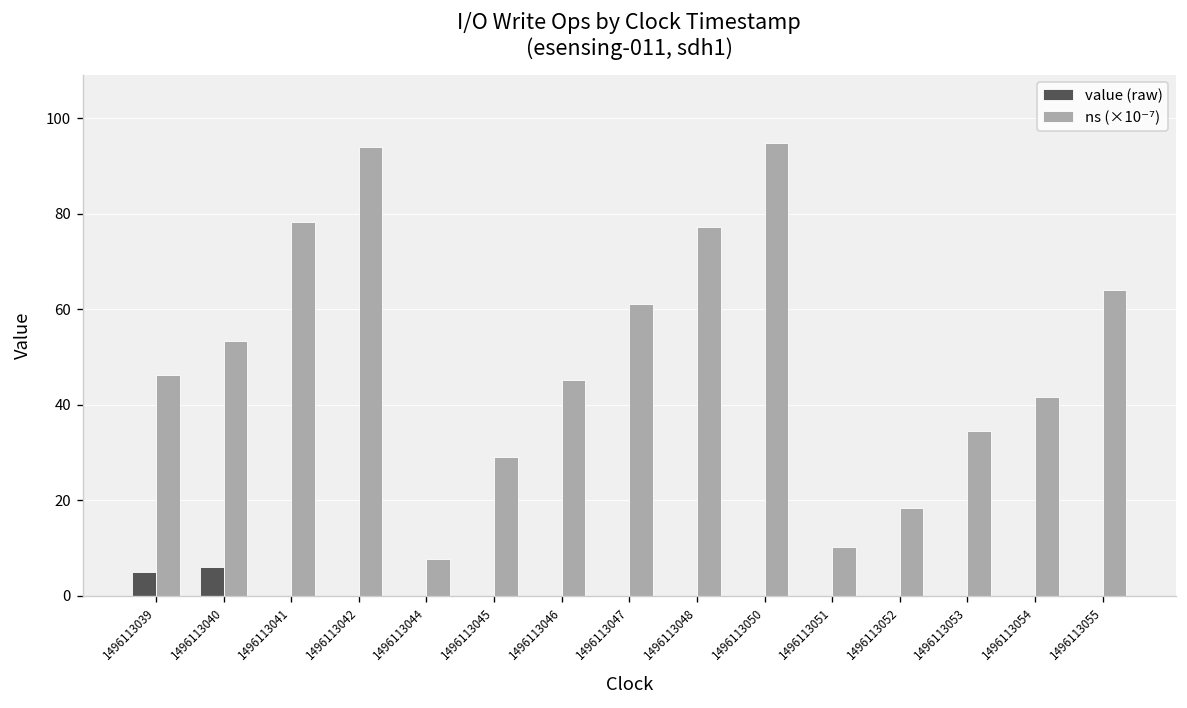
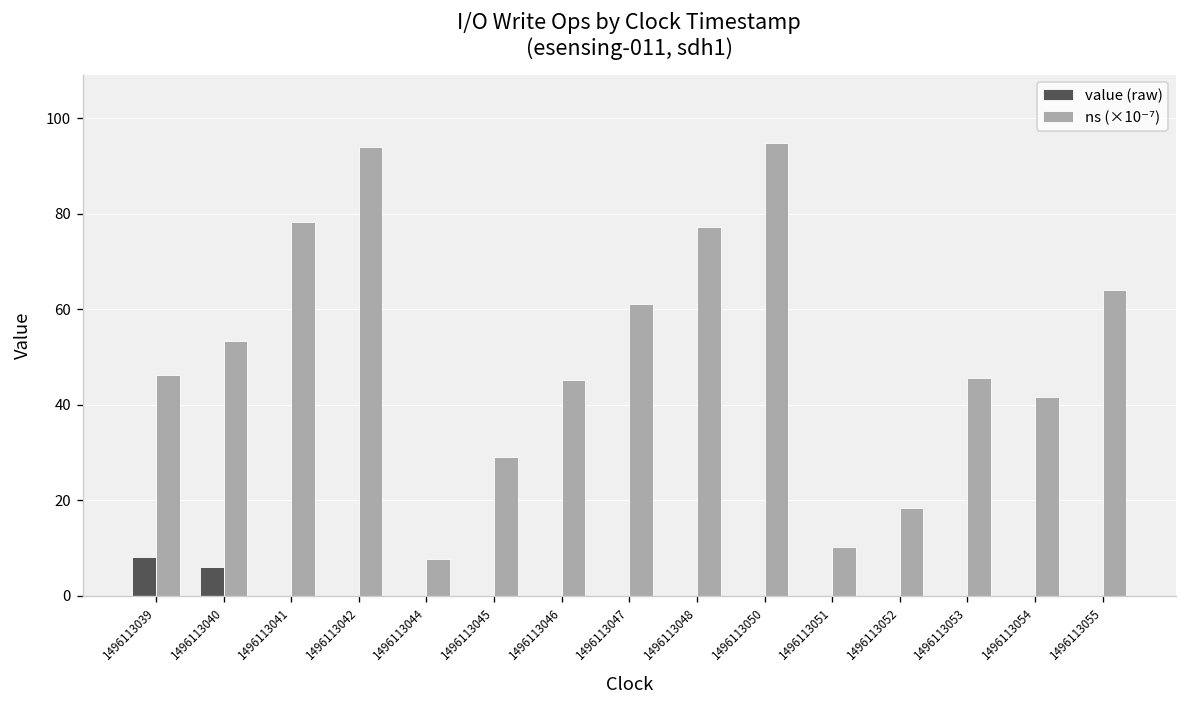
value (raw), 1496113039: 5 -> 8
ns (×10⁻⁷), 1496113053: 34 -> 46
